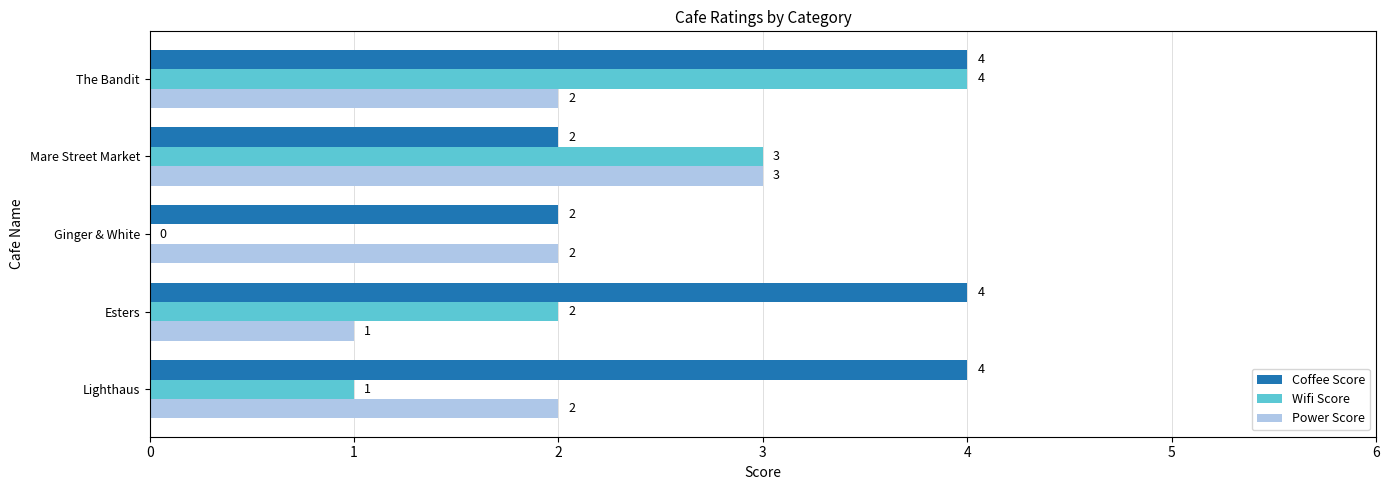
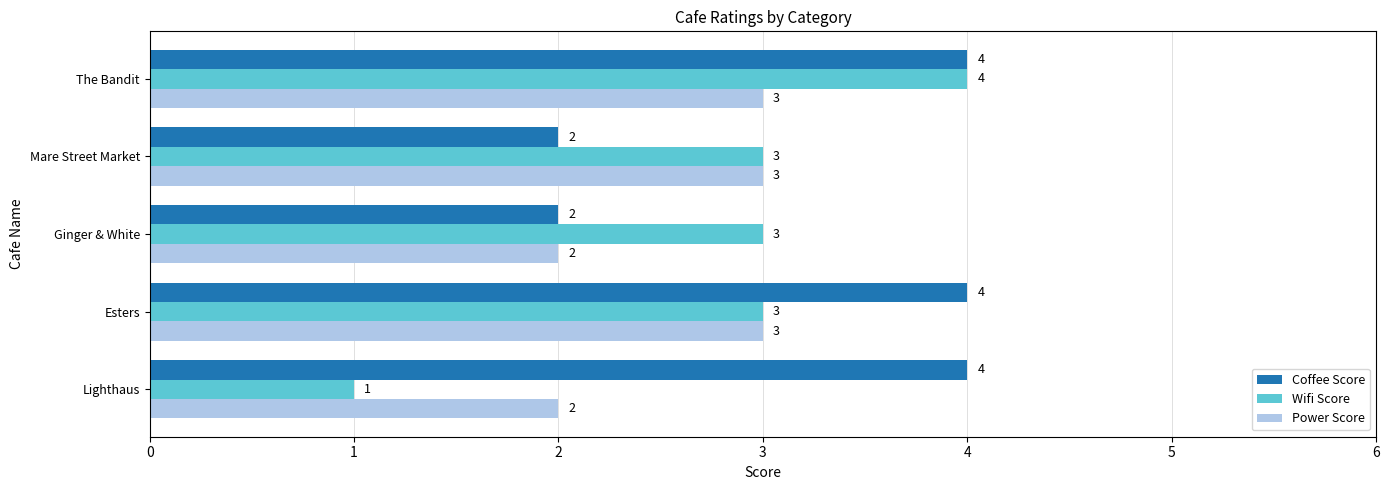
Power Score, The Bandit: 2 -> 3
Wifi Score, Ginger & White: 0 -> 3
Wifi Score, Esters: 2 -> 3
Power Score, Esters: 1 -> 3
